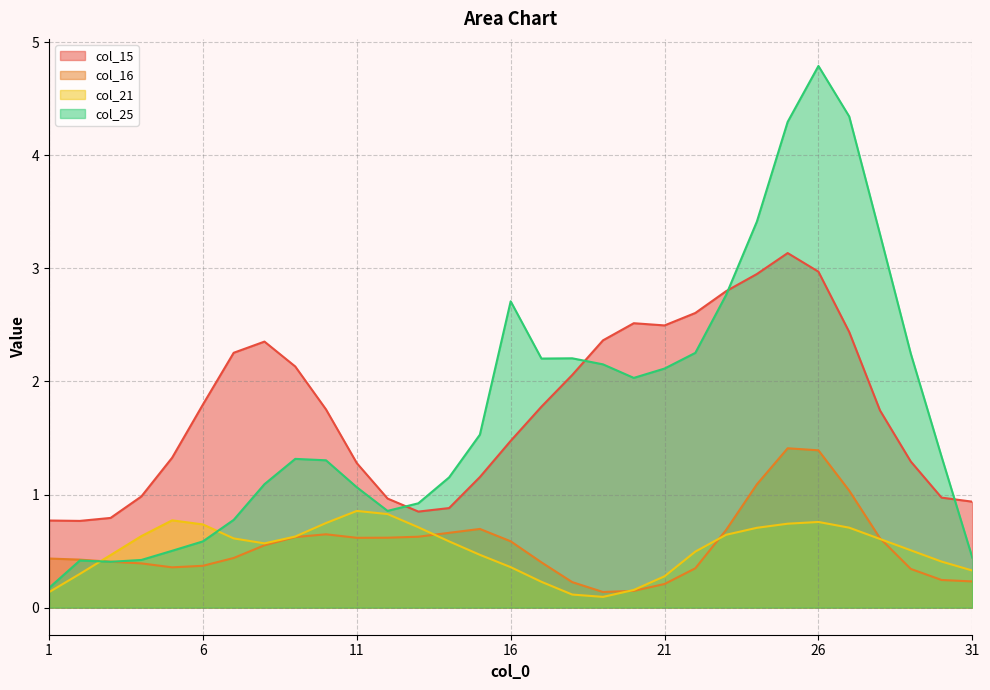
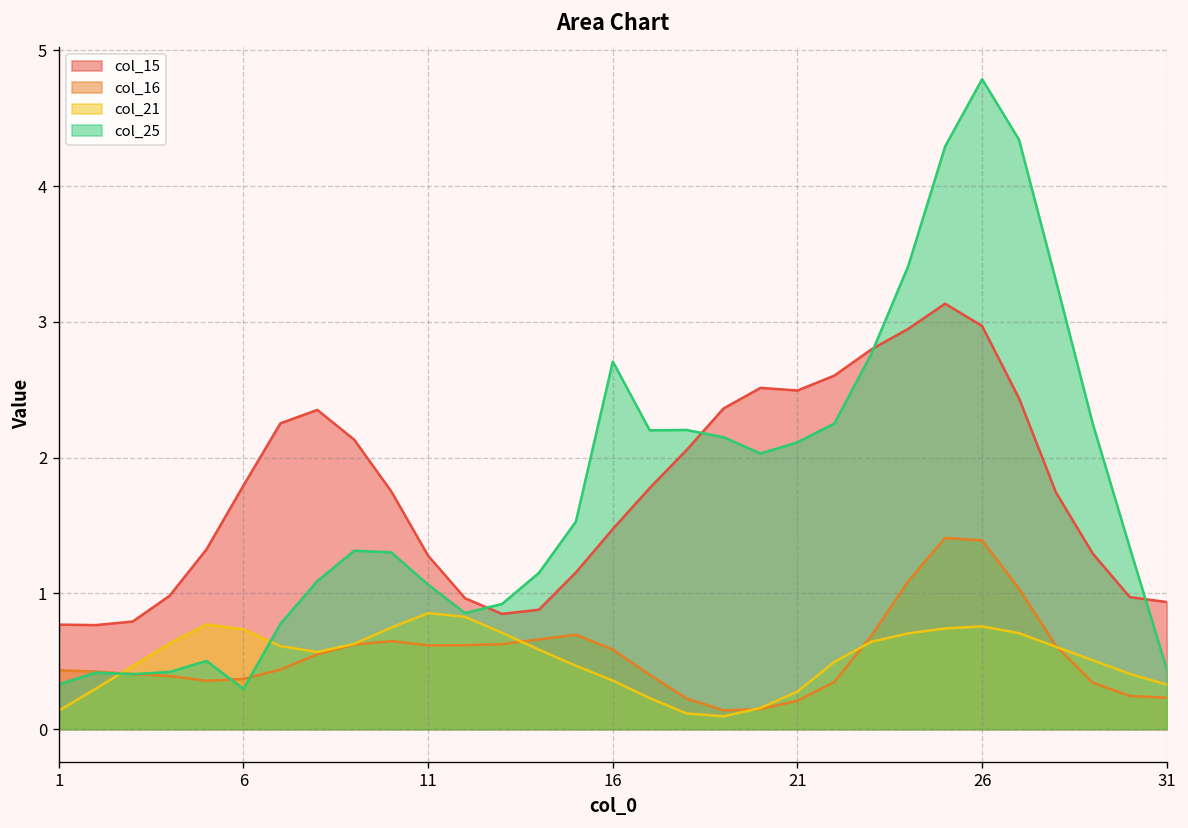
col_25, 1: 0.17 -> 0.33
col_25, 6: 0.59 -> 0.30
